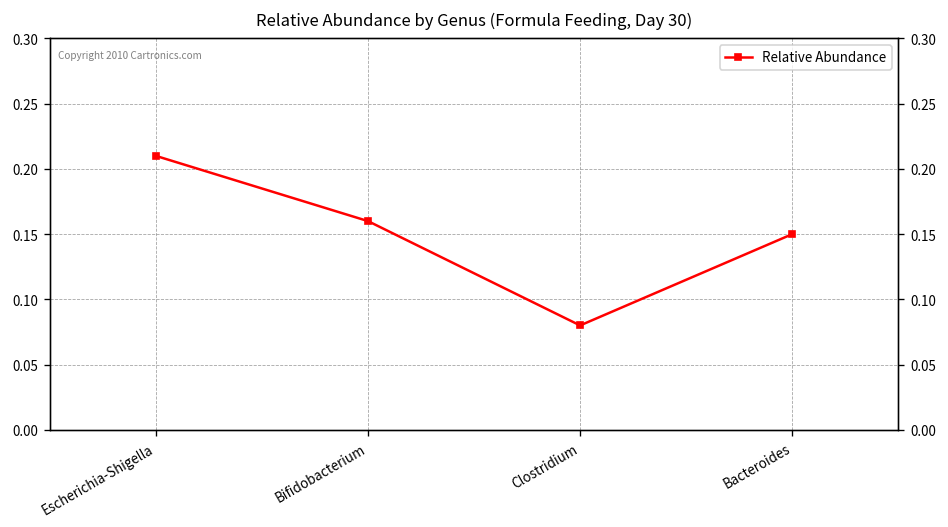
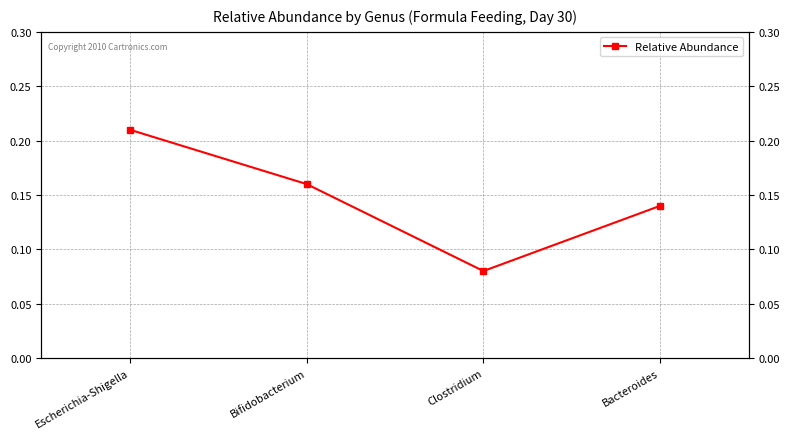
Bacteroides: 0.15 -> 0.14
